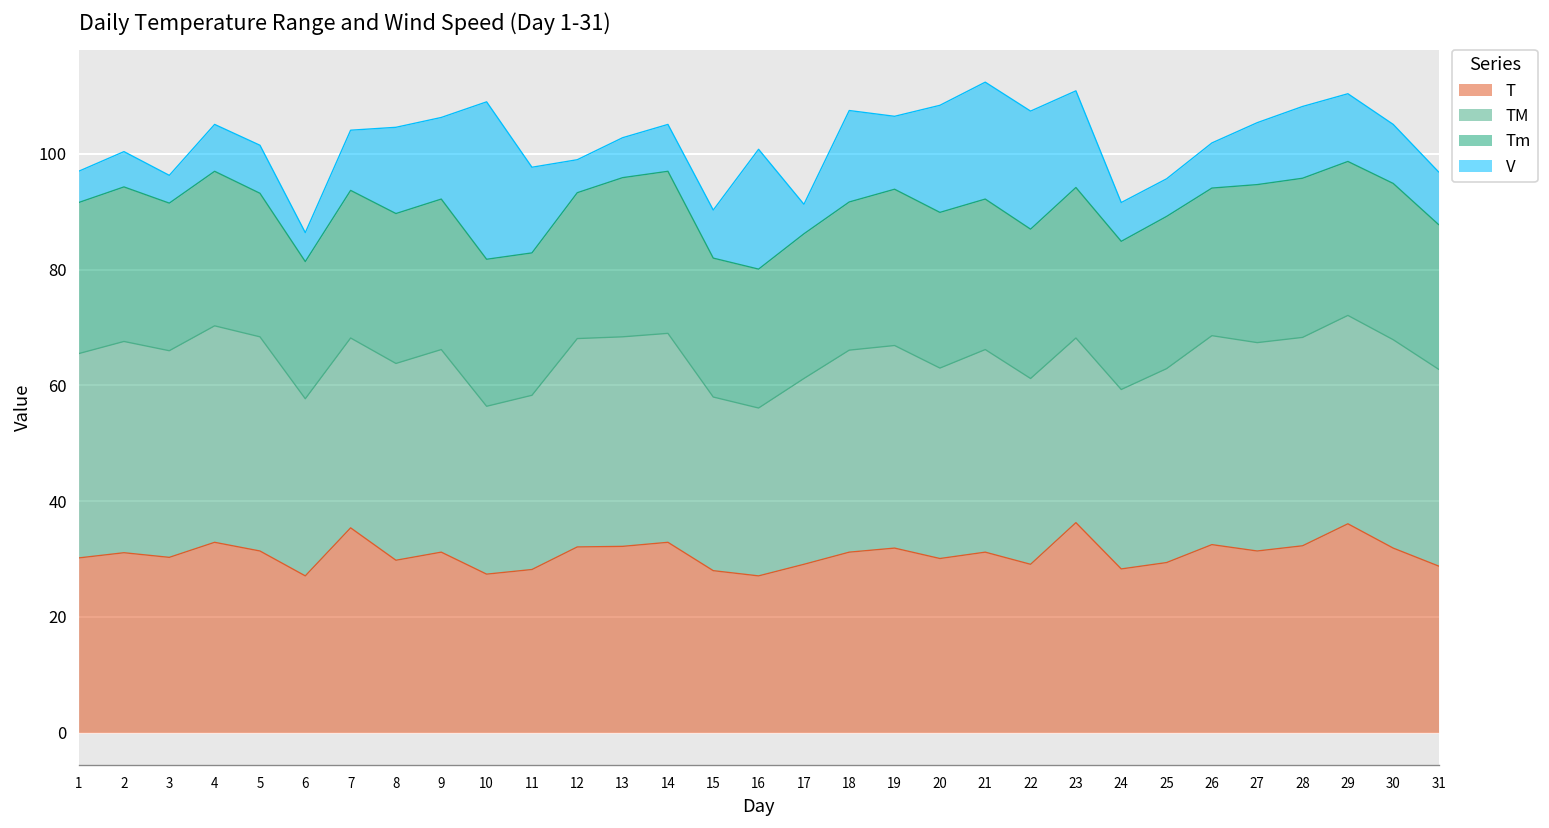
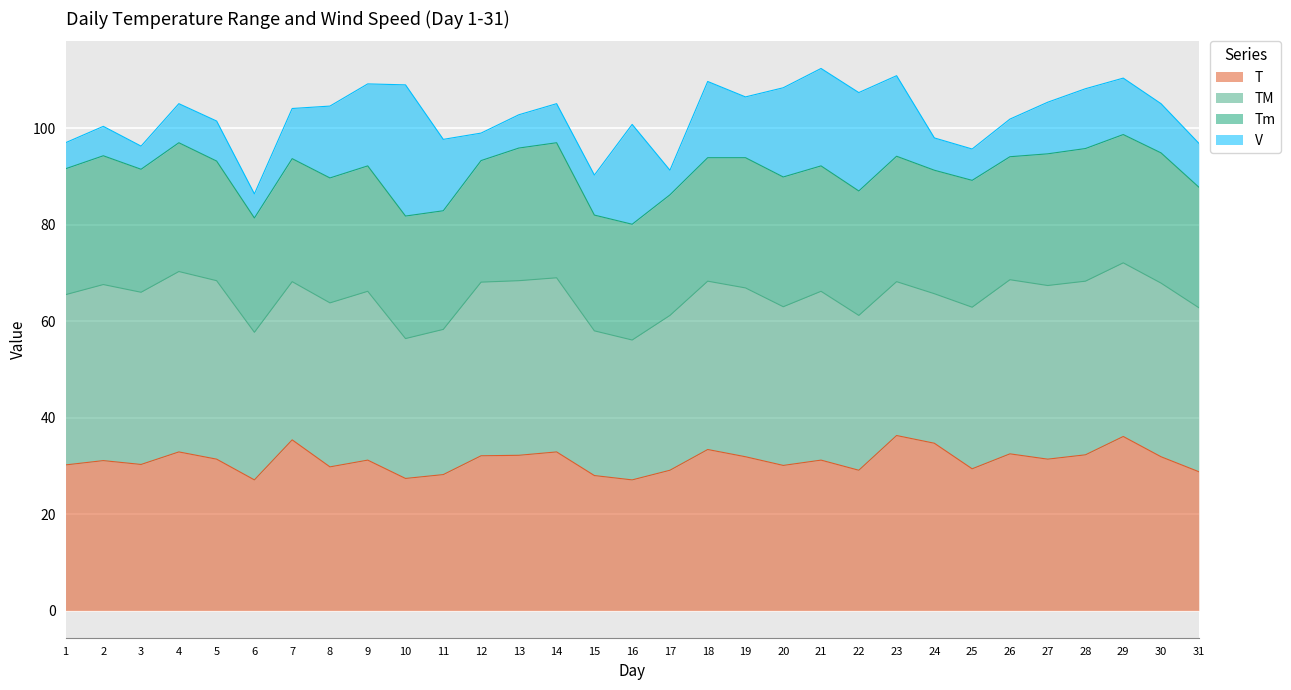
V, 9: 14 -> 17
T, 18: 31 -> 33
T, 24: 28 -> 35
